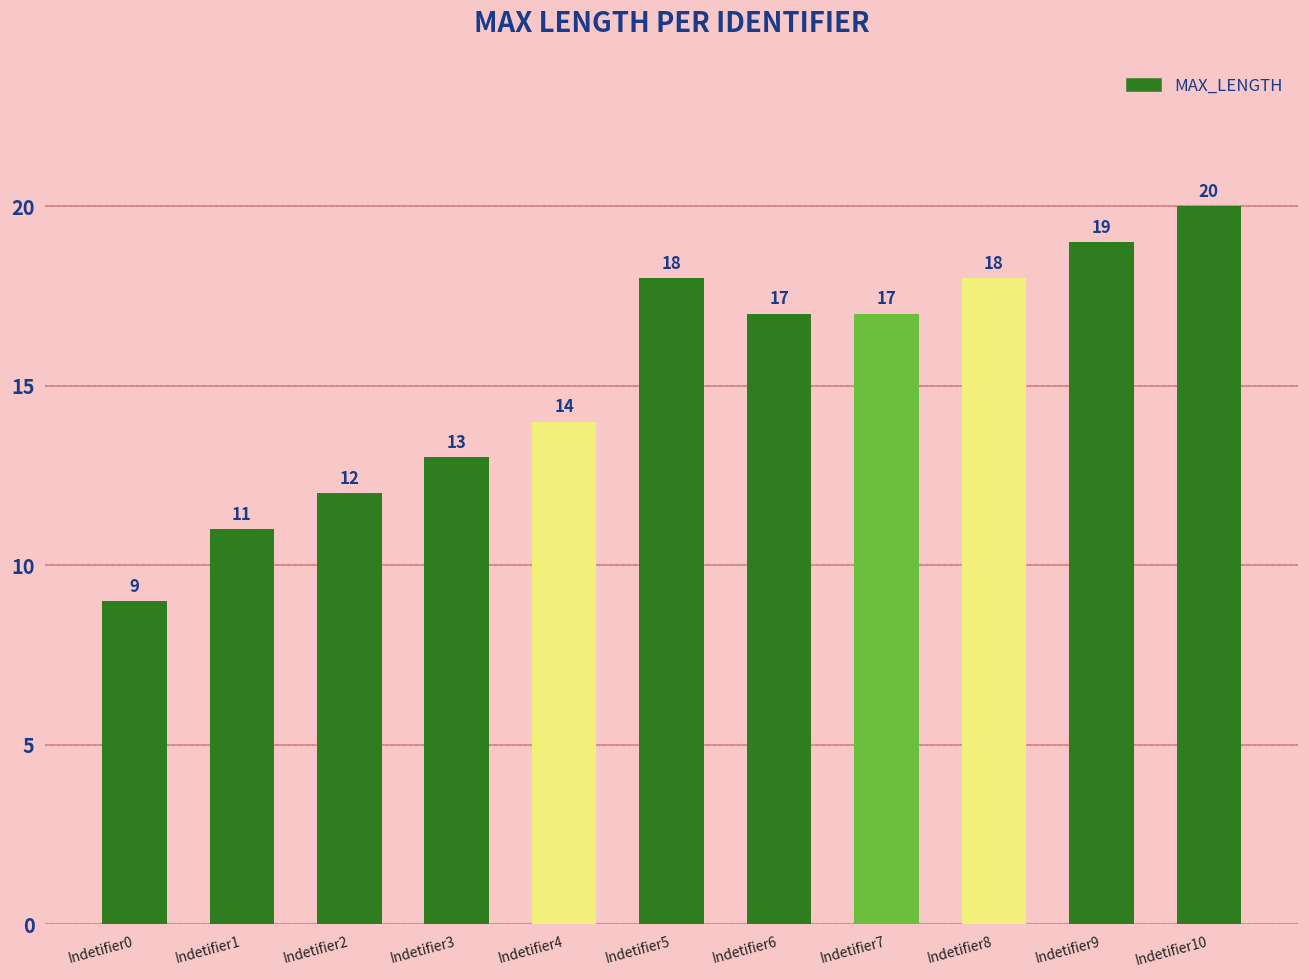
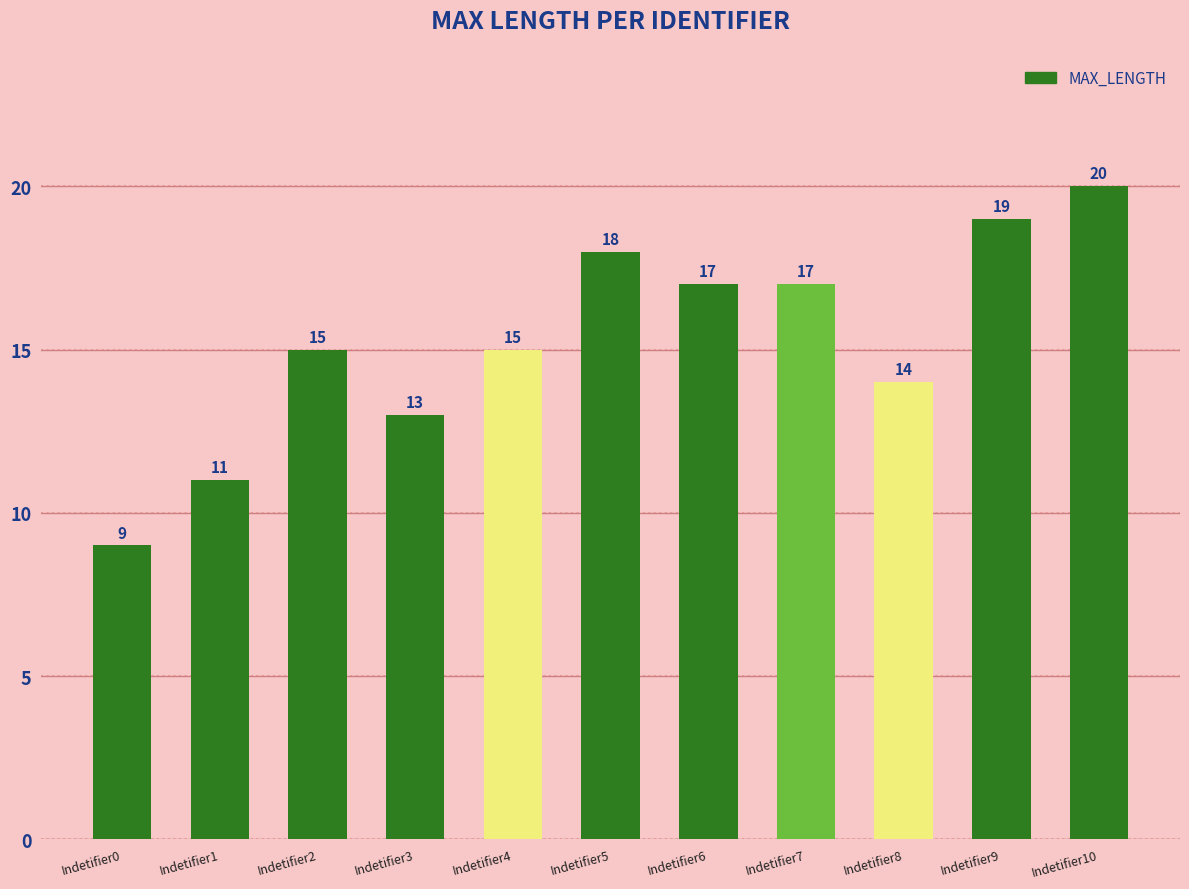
Indetifier2: 12 -> 15
Indetifier4: 14 -> 15
Indetifier8: 18 -> 14
